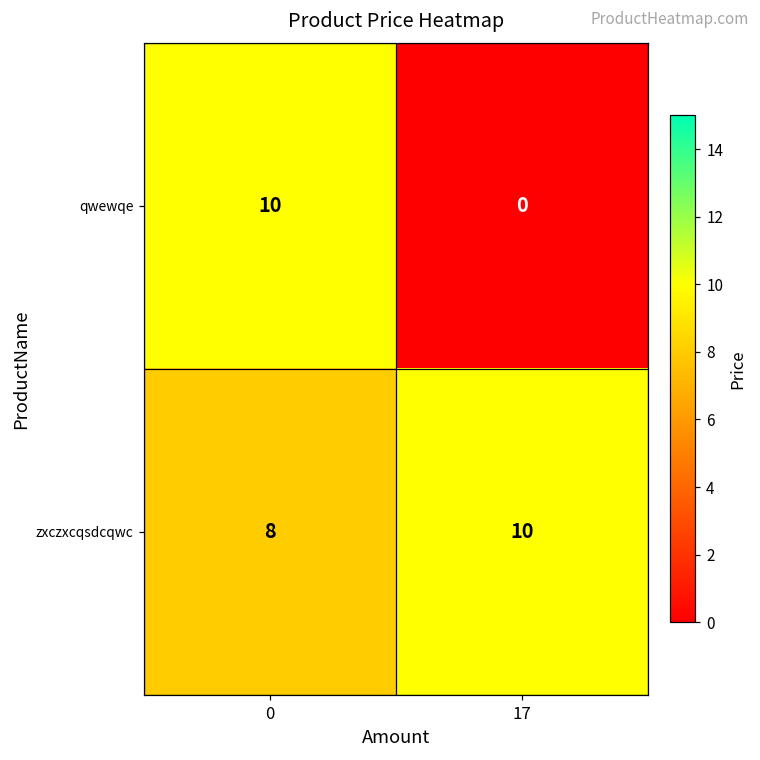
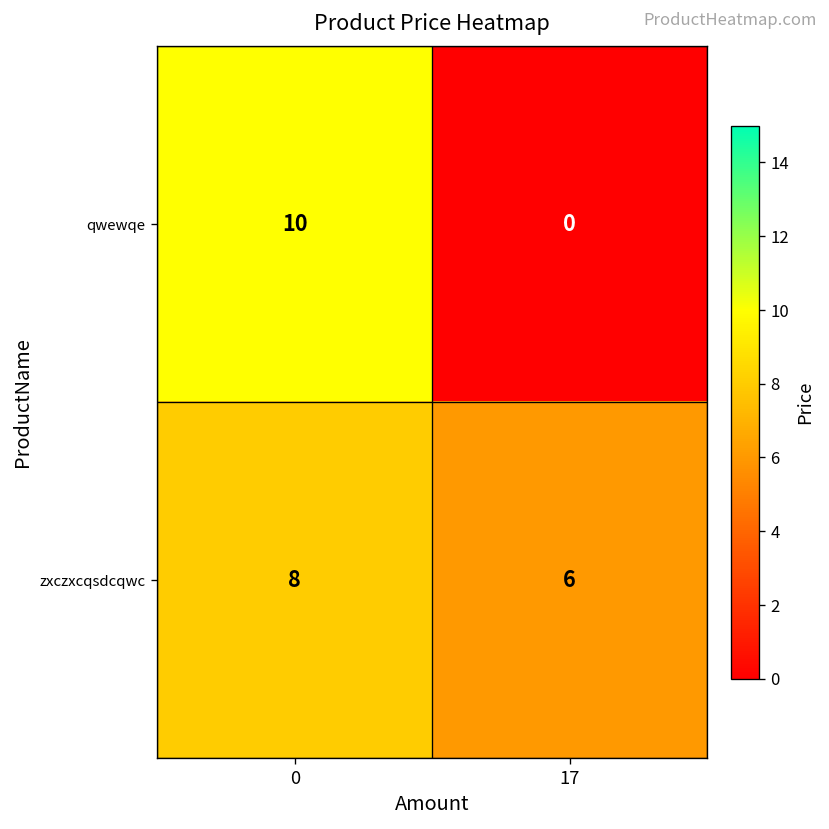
zxczxcqsdcqwc, 17: 10 -> 6
